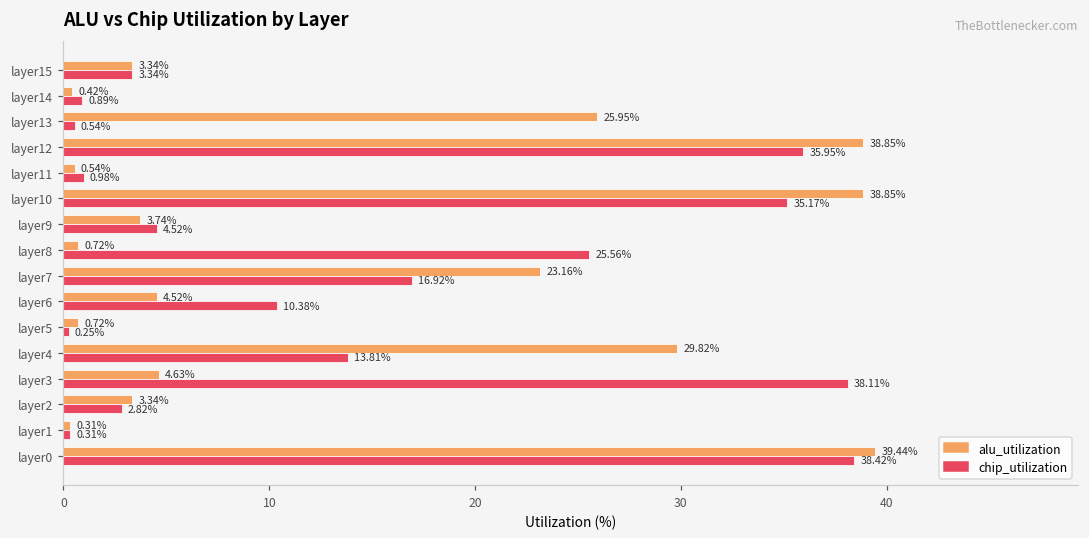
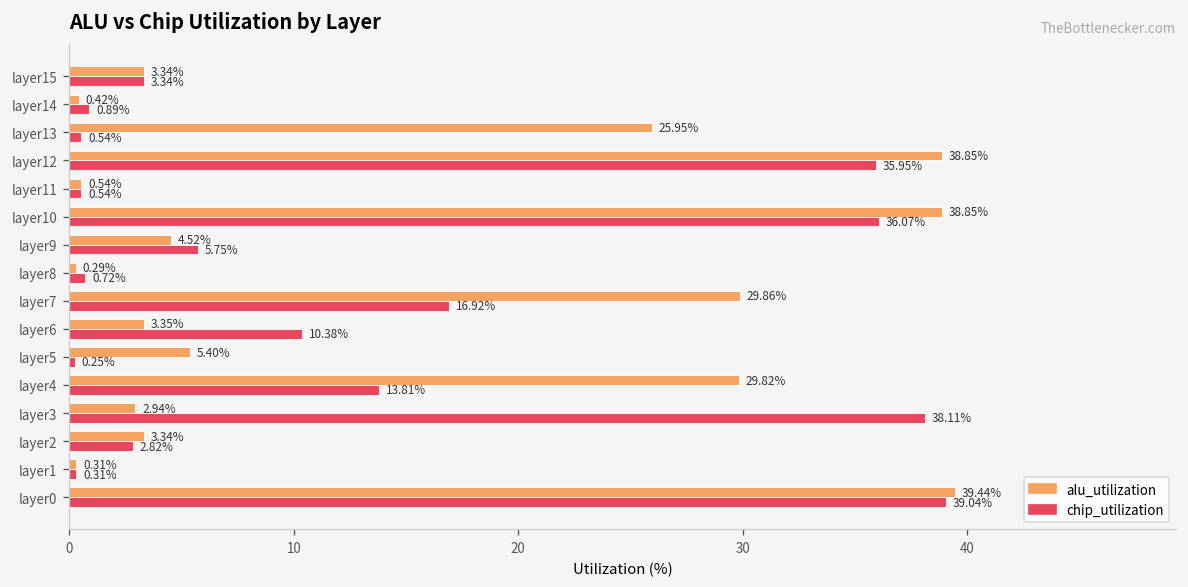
chip_utilization, layer11: 0.98% -> 0.54%
chip_utilization, layer10: 35.17% -> 36.07%
alu_utilization, layer9: 3.74% -> 4.52%
chip_utilization, layer9: 4.52% -> 5.75%
alu_utilization, layer8: 0.72% -> 0.29%
chip_utilization, layer8: 25.56% -> 0.72%
alu_utilization, layer7: 23.16% -> 29.86%
alu_utilization, layer6: 4.52% -> 3.35%
alu_utilization, layer5: 0.72% -> 5.40%
alu_utilization, layer3: 4.63% -> 2.94%
chip_utilization, layer0: 38.42% -> 39.04%
